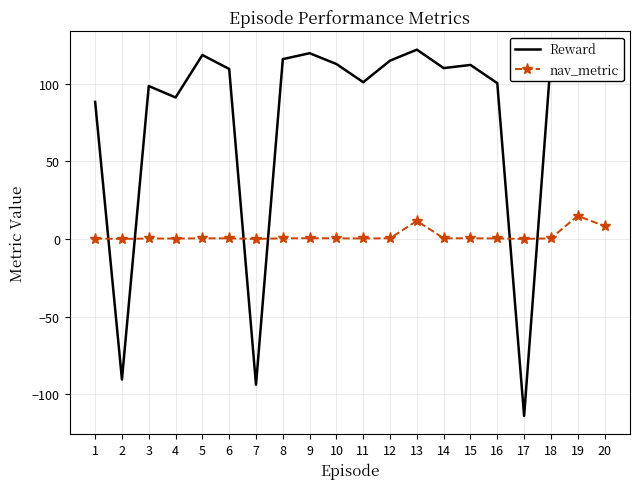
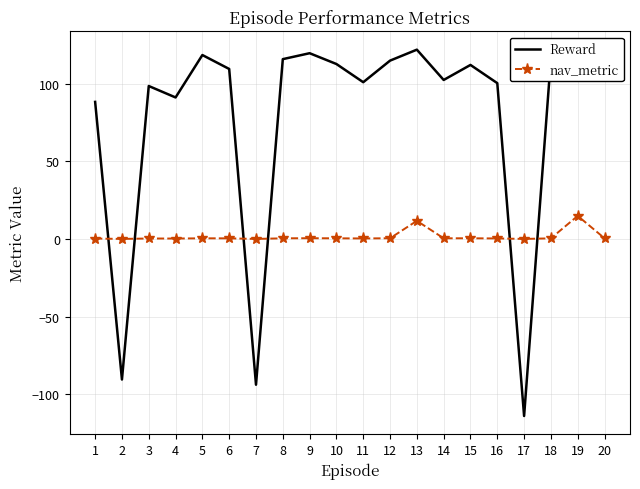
Reward, 14: 110 -> 102
nav_metric, 20: 8 -> 0
